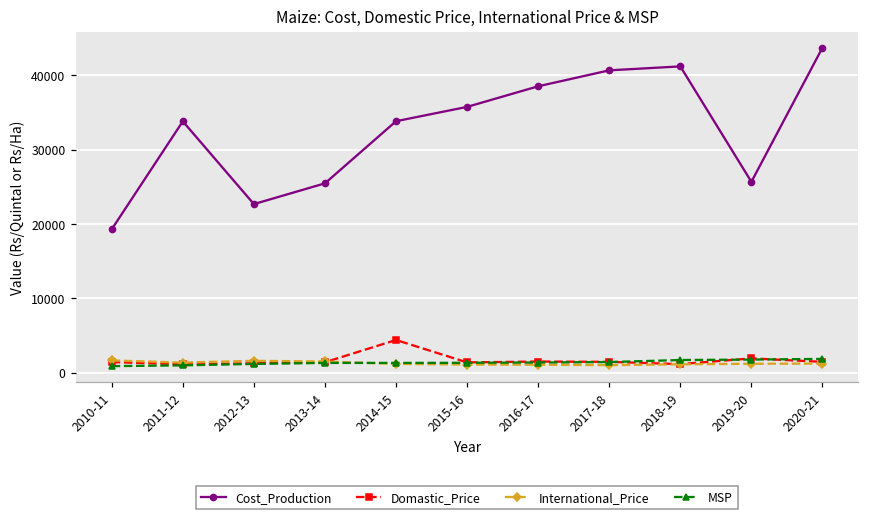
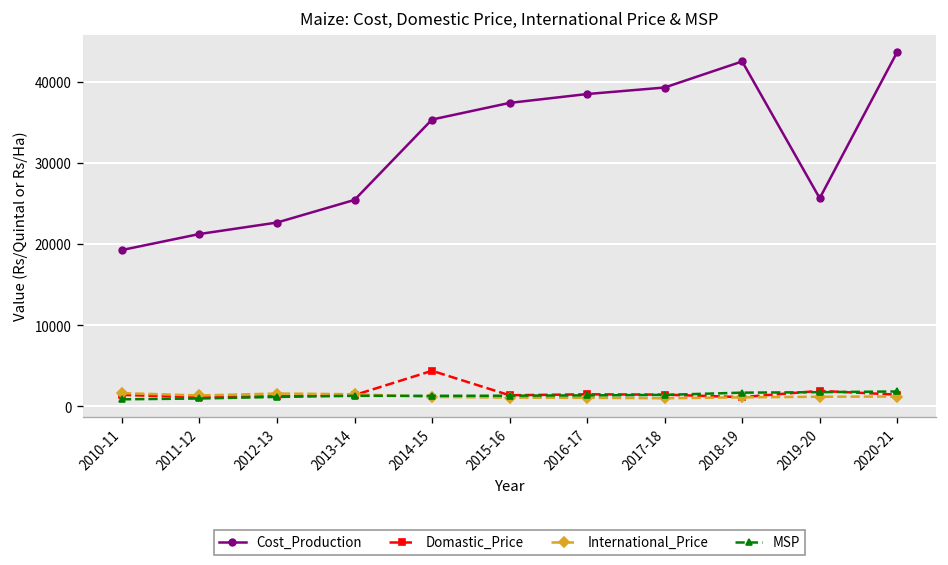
Cost_Production, 2011-12: 34000 -> 21000
Cost_Production, 2014-15: 34000 -> 35000
Cost_Production, 2015-16: 36000 -> 37000
Cost_Production, 2017-18: 41000 -> 39000
Cost_Production, 2018-19: 41000 -> 43000
